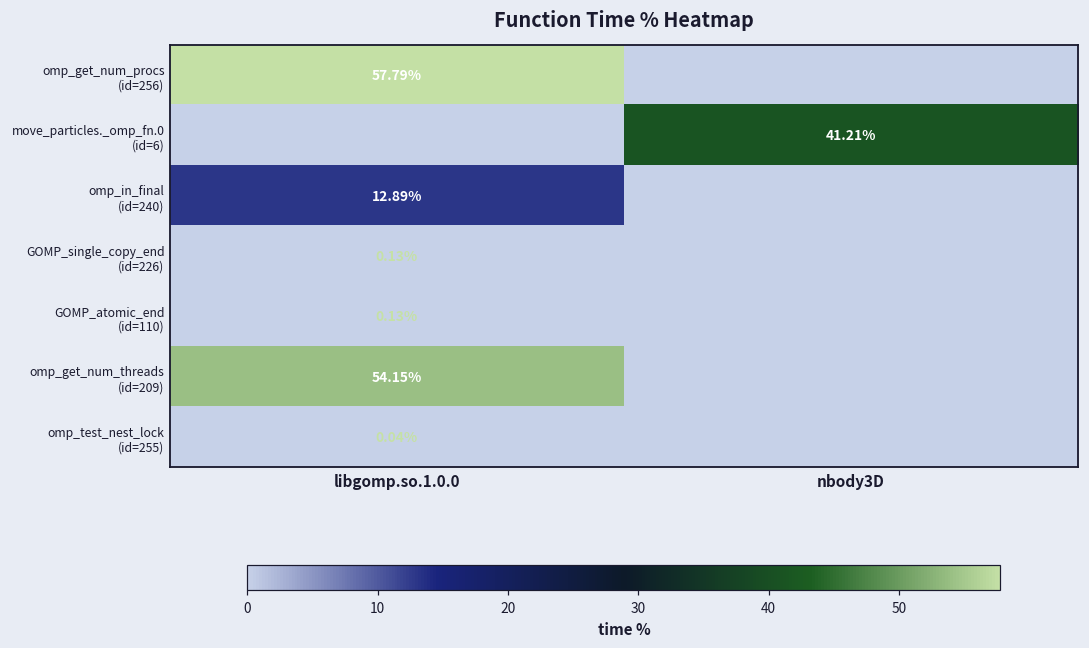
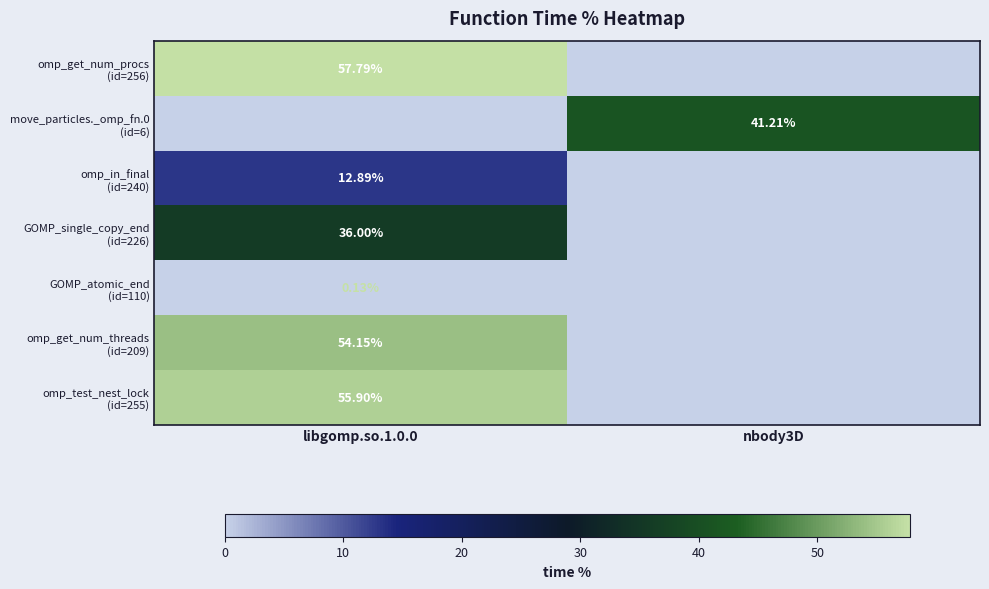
GOMP_single_copy_end (id=226), libgomp.so.1.0.0: 0.13% -> 36.00%
omp_test_nest_lock (id=255), libgomp.so.1.0.0: 0.04% -> 55.90%
